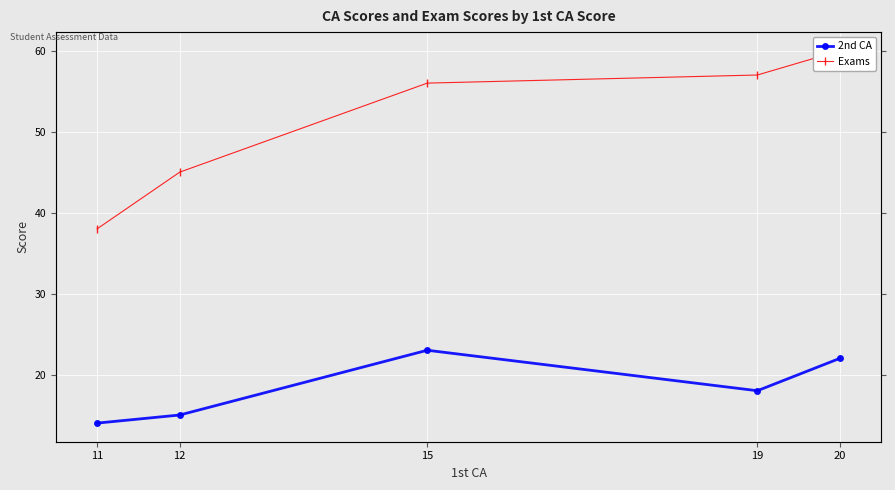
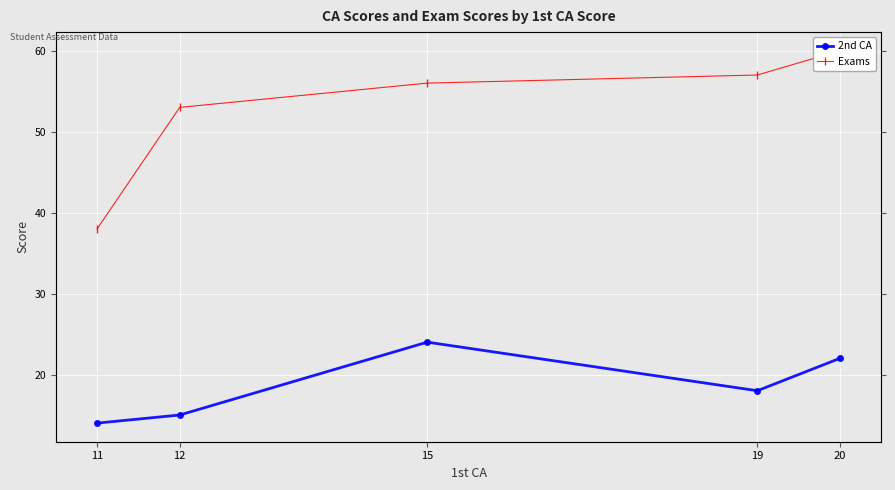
Exams, 12: 45 -> 53
2nd CA, 15: 23 -> 24
